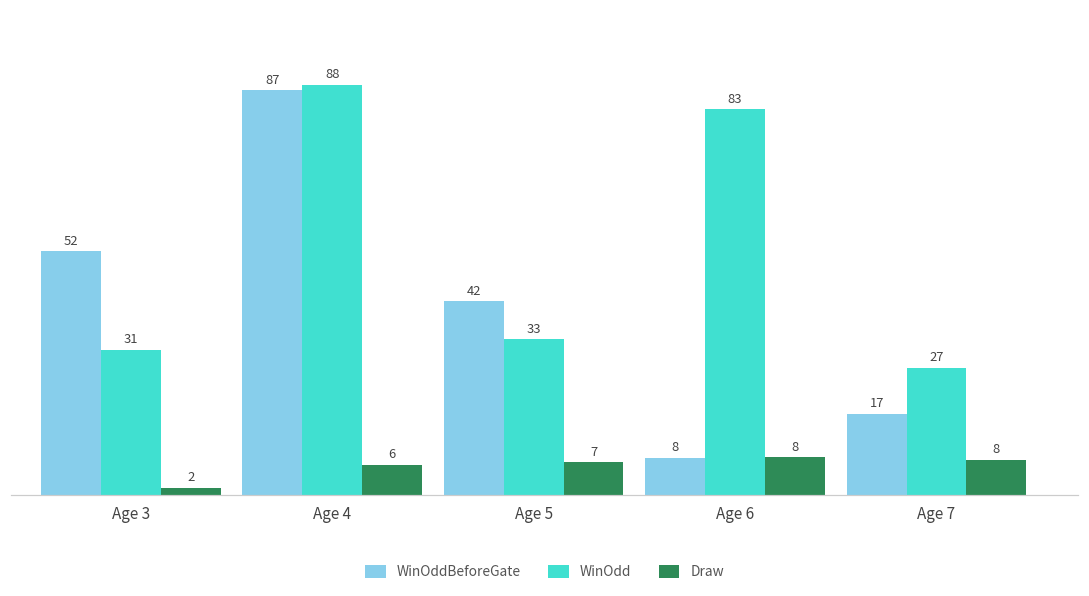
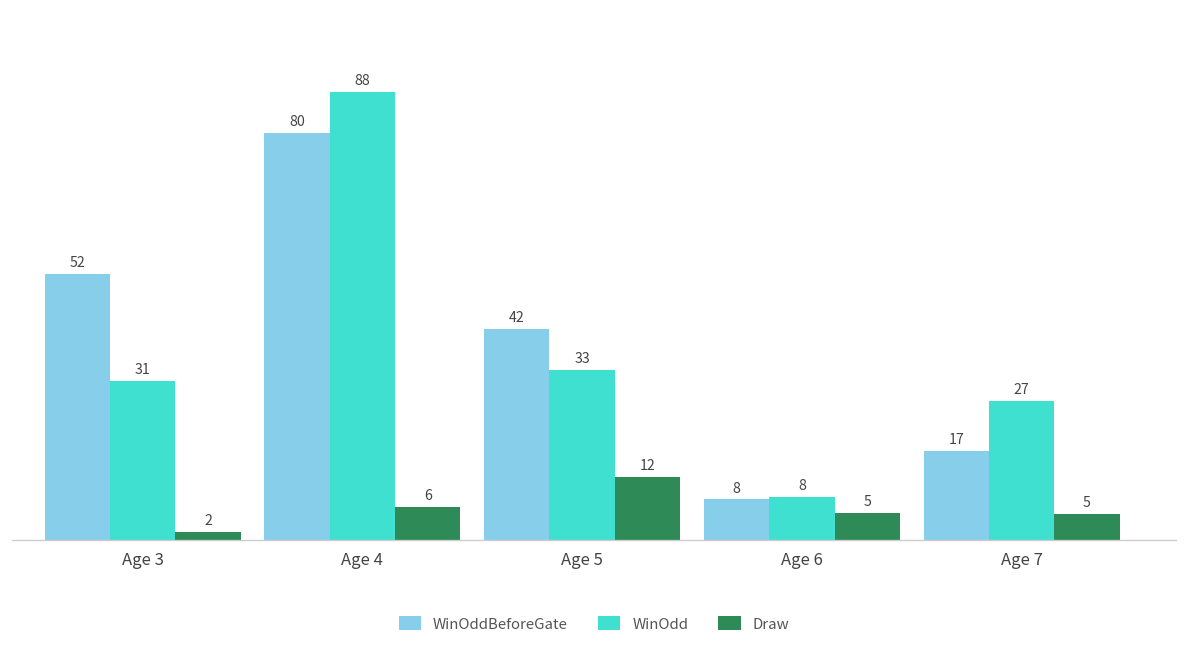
WinOddBeforeGate, Age 4: 87 -> 80
Draw, Age 5: 7 -> 12
WinOdd, Age 6: 83 -> 8
Draw, Age 6: 8 -> 5
Draw, Age 7: 8 -> 5
